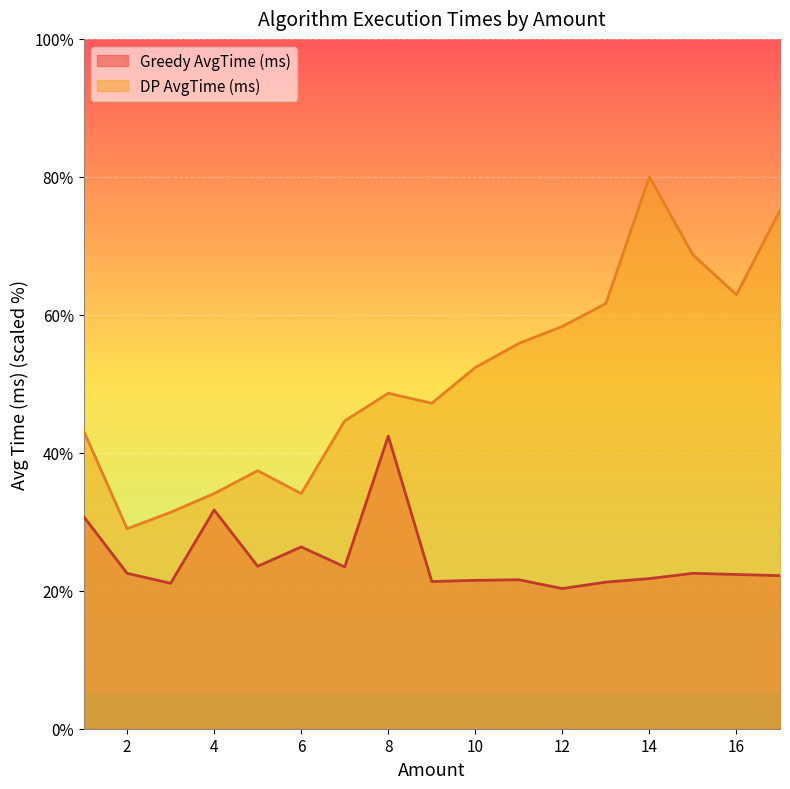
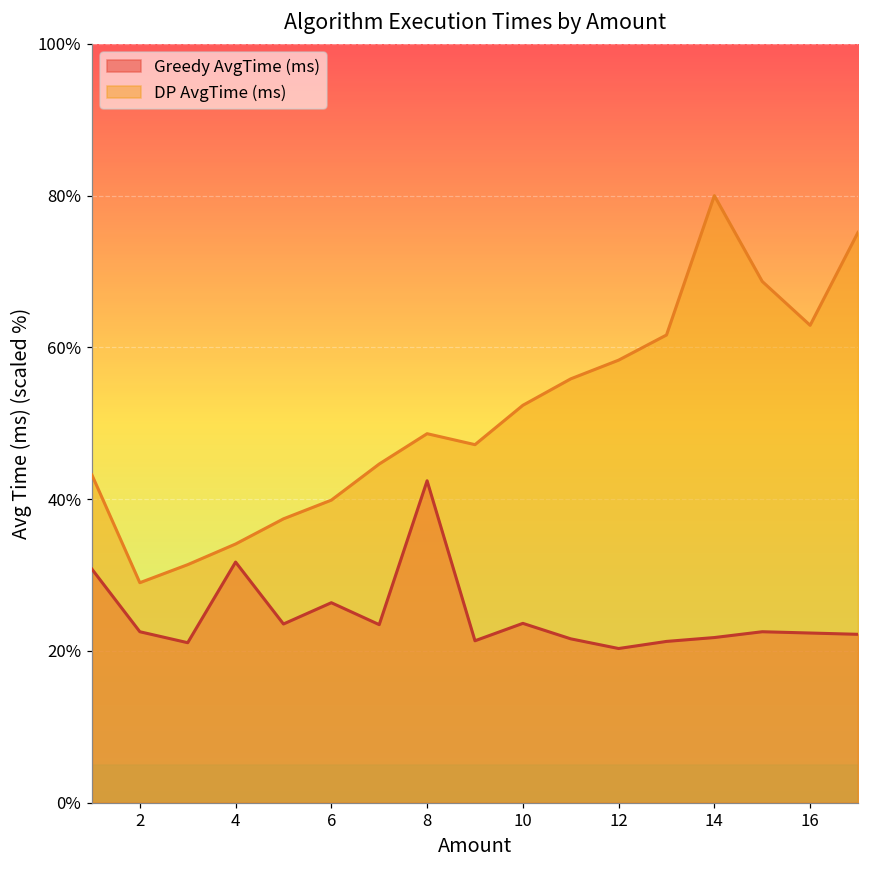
DP AvgTime (ms), 6: 34% -> 40%
Greedy AvgTime (ms), 10: 22% -> 24%
